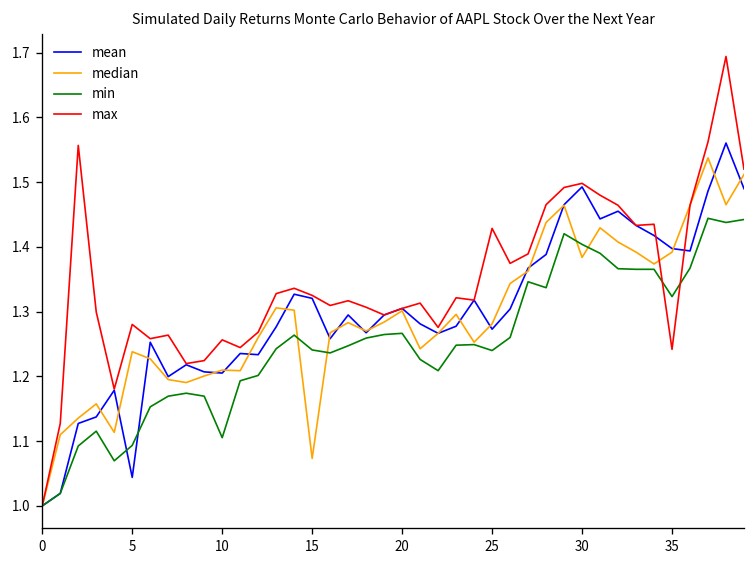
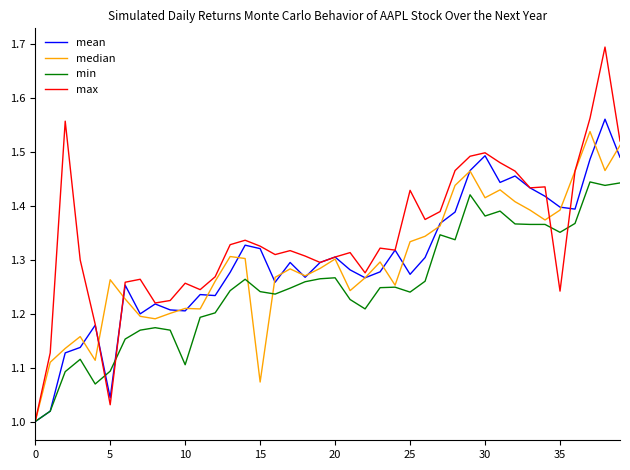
median, 5: 1.24 -> 1.26
max, 5: 1.28 -> 1.03
median, 25: 1.28 -> 1.33
median, 30: 1.38 -> 1.41
min, 30: 1.40 -> 1.38
min, 35: 1.32 -> 1.35
